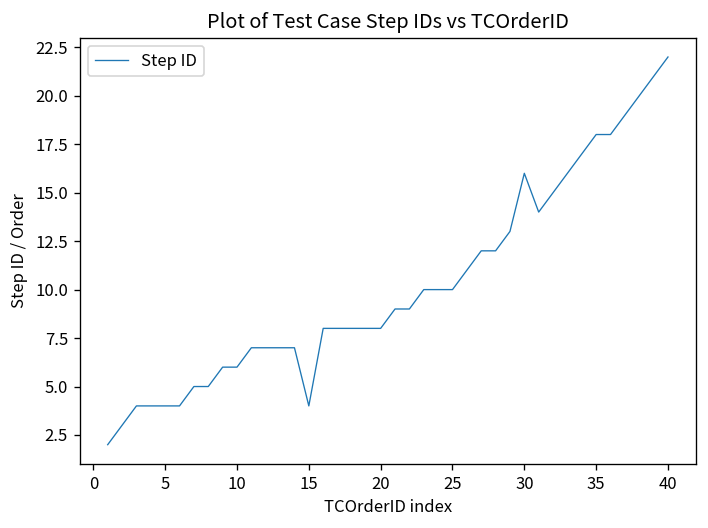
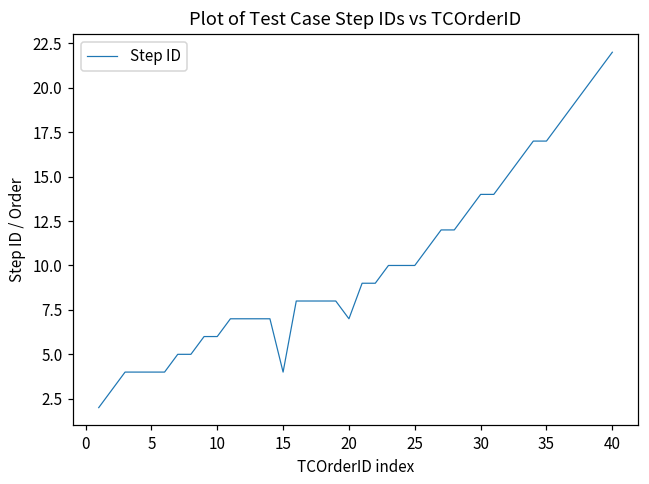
20: 8 -> 7
30: 16 -> 14
35: 18 -> 17
